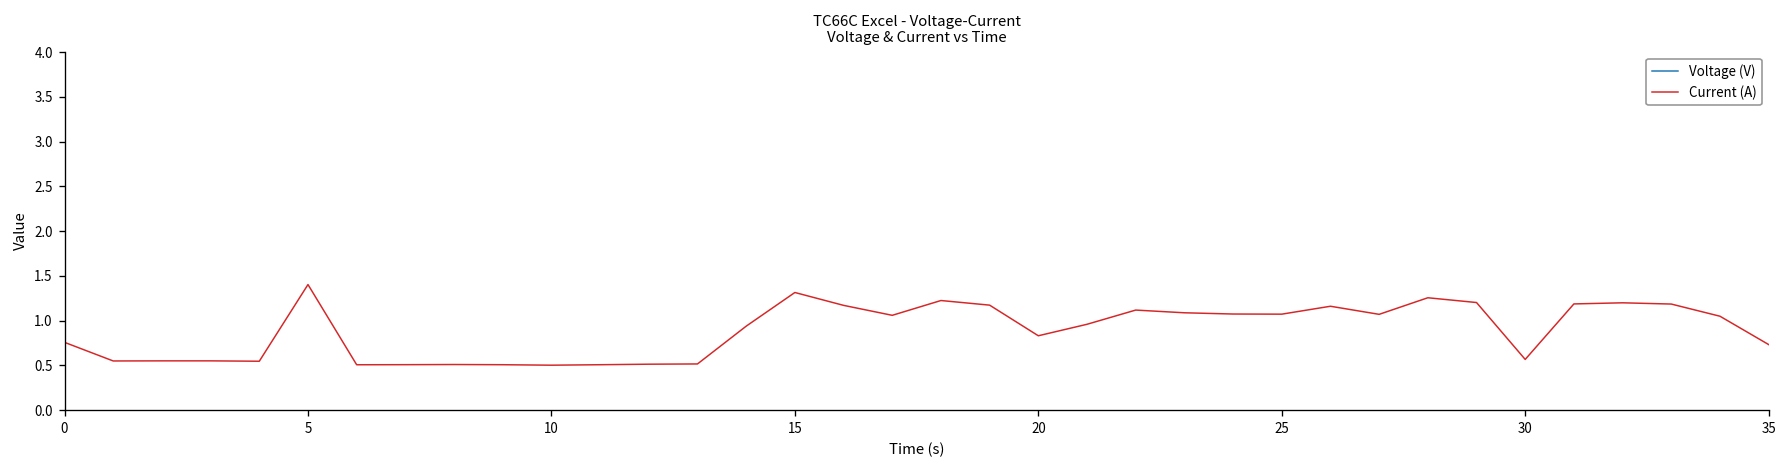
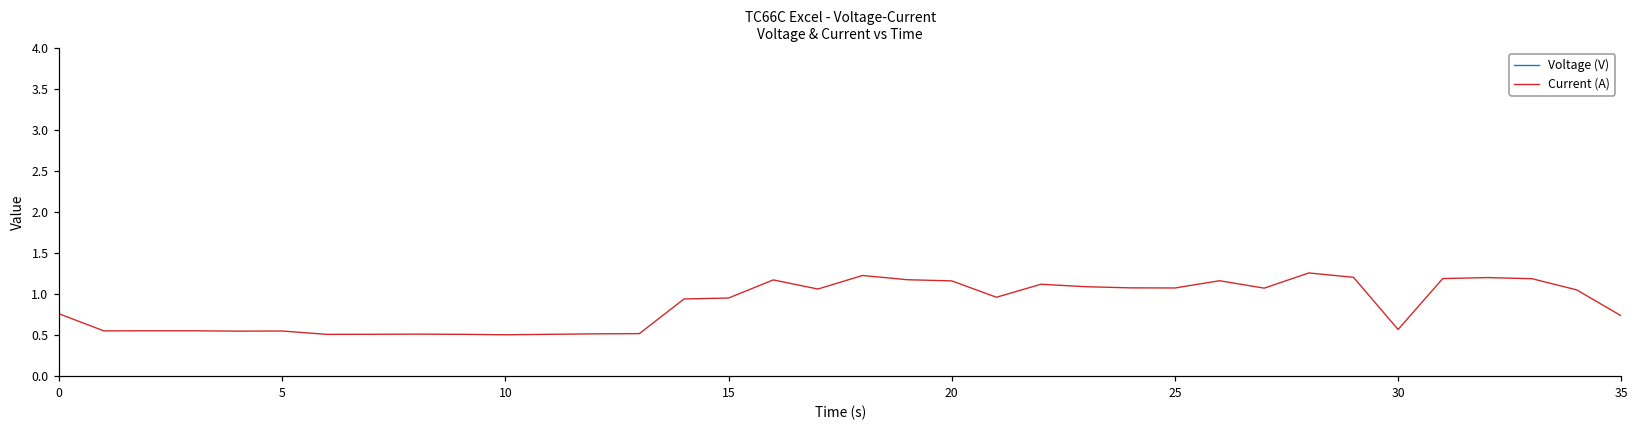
Current (A), 5: 1.4 -> 0.5
Current (A), 15: 1.3 -> 0.9
Current (A), 20: 0.8 -> 1.2
